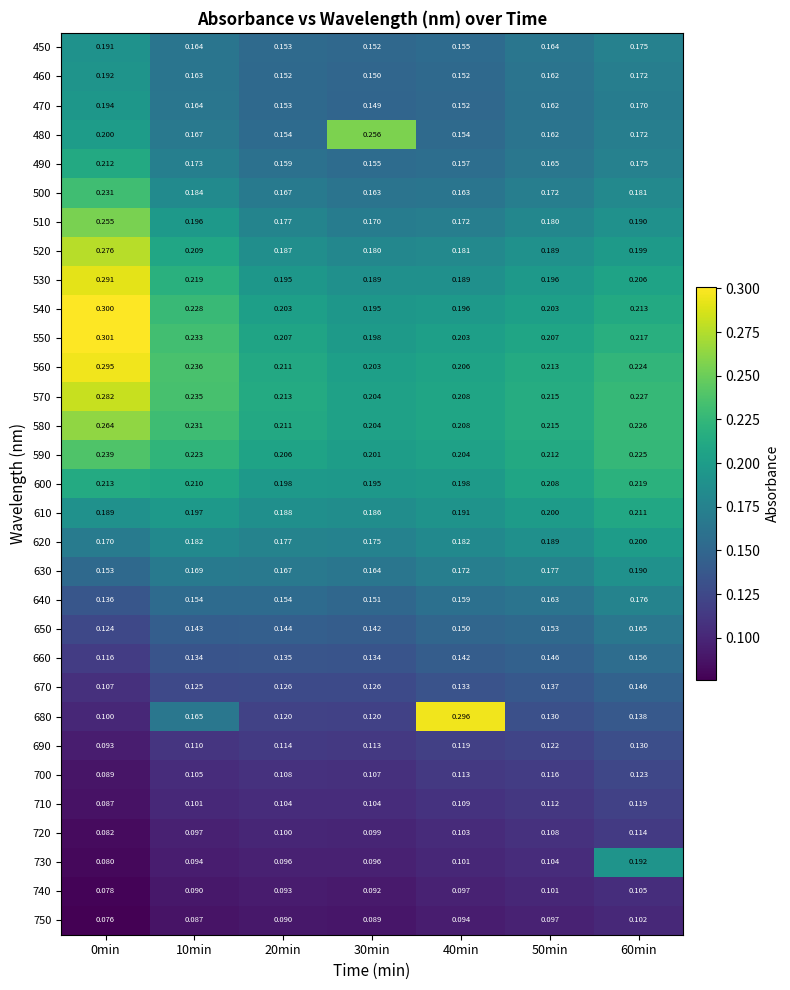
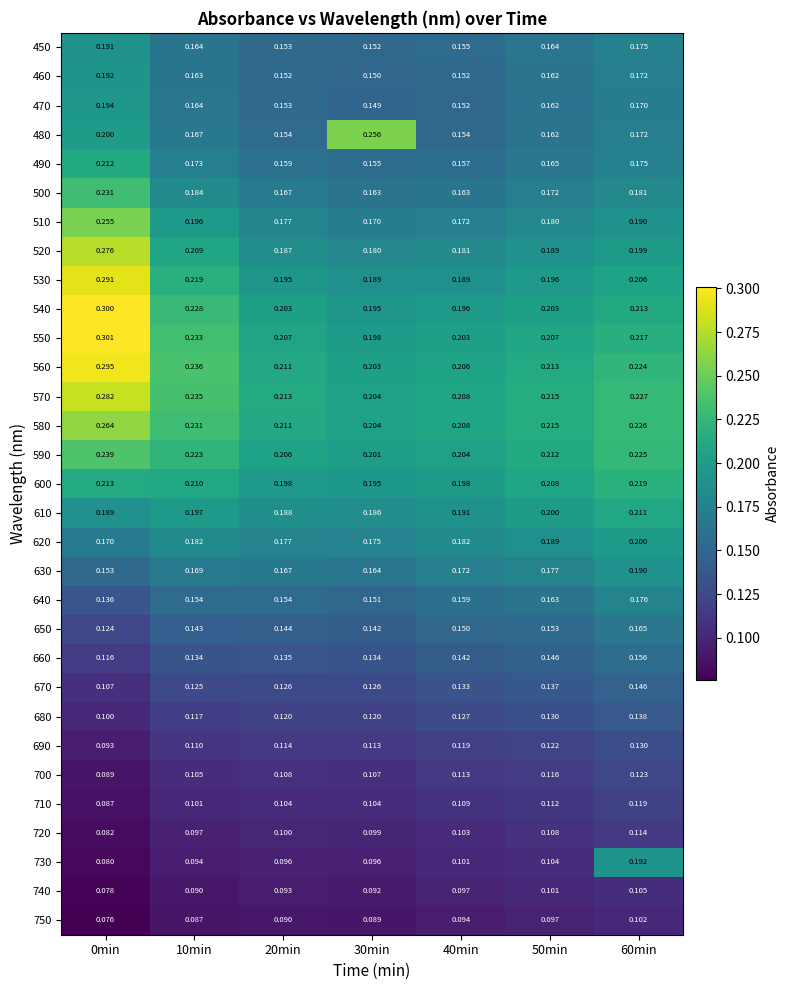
680, 10min: 0.165 -> 0.117
680, 40min: 0.296 -> 0.127
